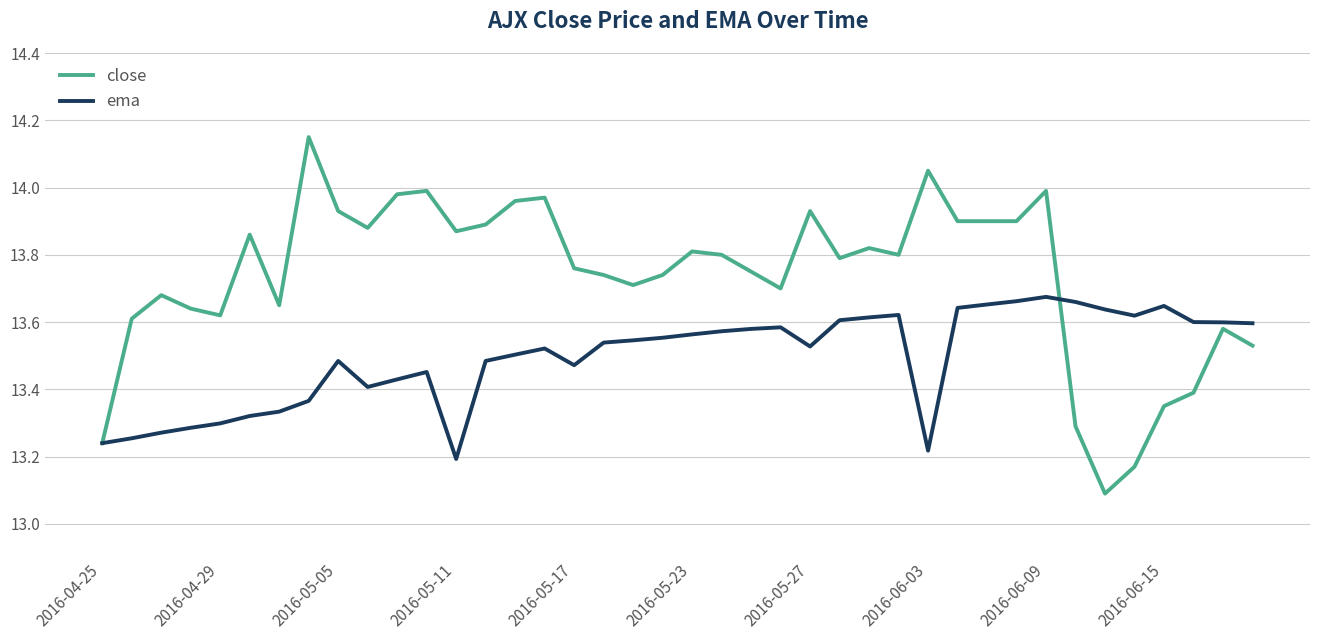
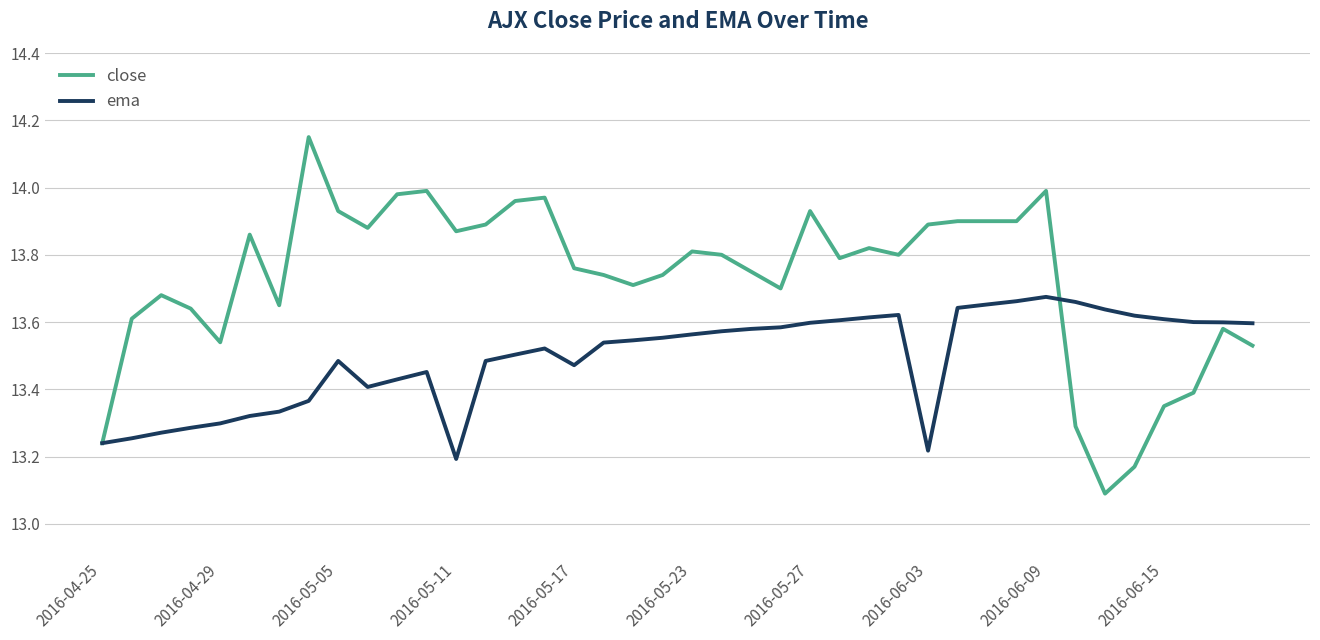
close, 2016-04-29: 13.62 -> 13.54
ema, 2016-05-27: 13.53 -> 13.60
close, 2016-06-03: 14.05 -> 13.89
ema, 2016-06-15: 13.65 -> 13.61
